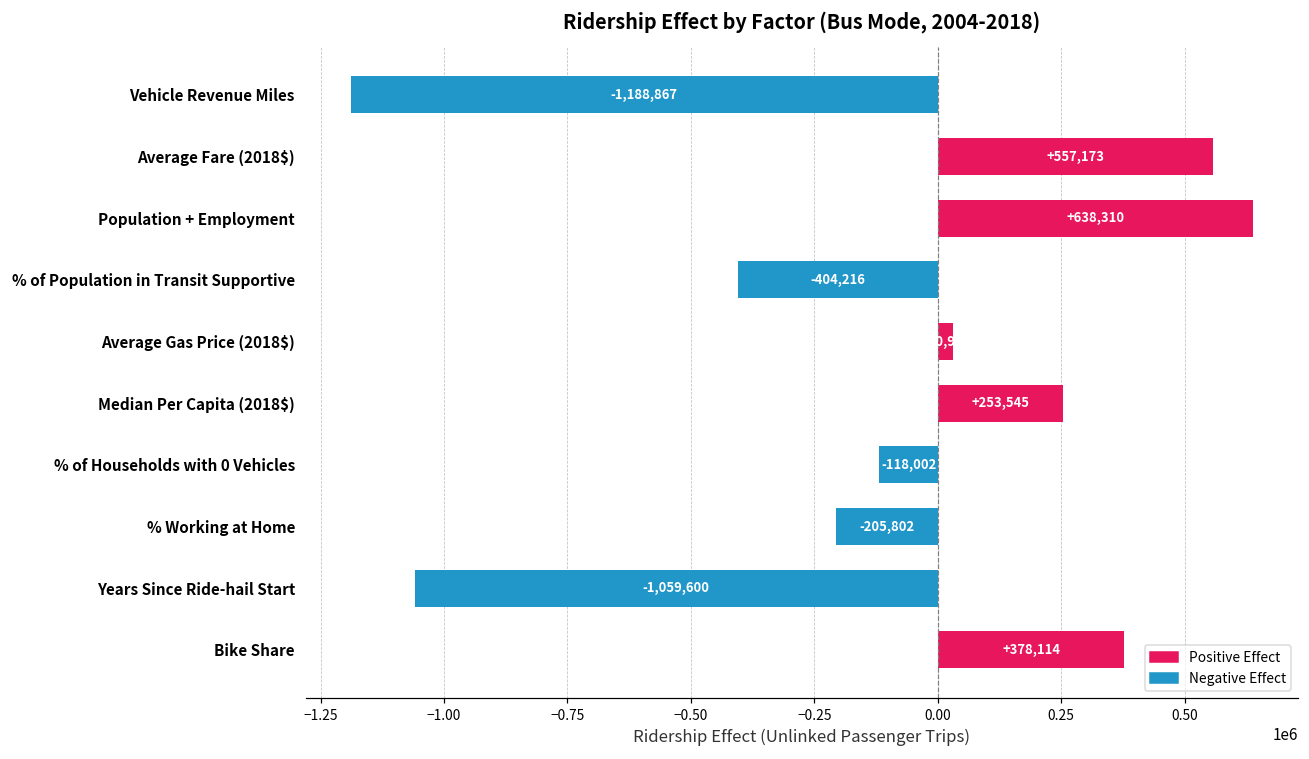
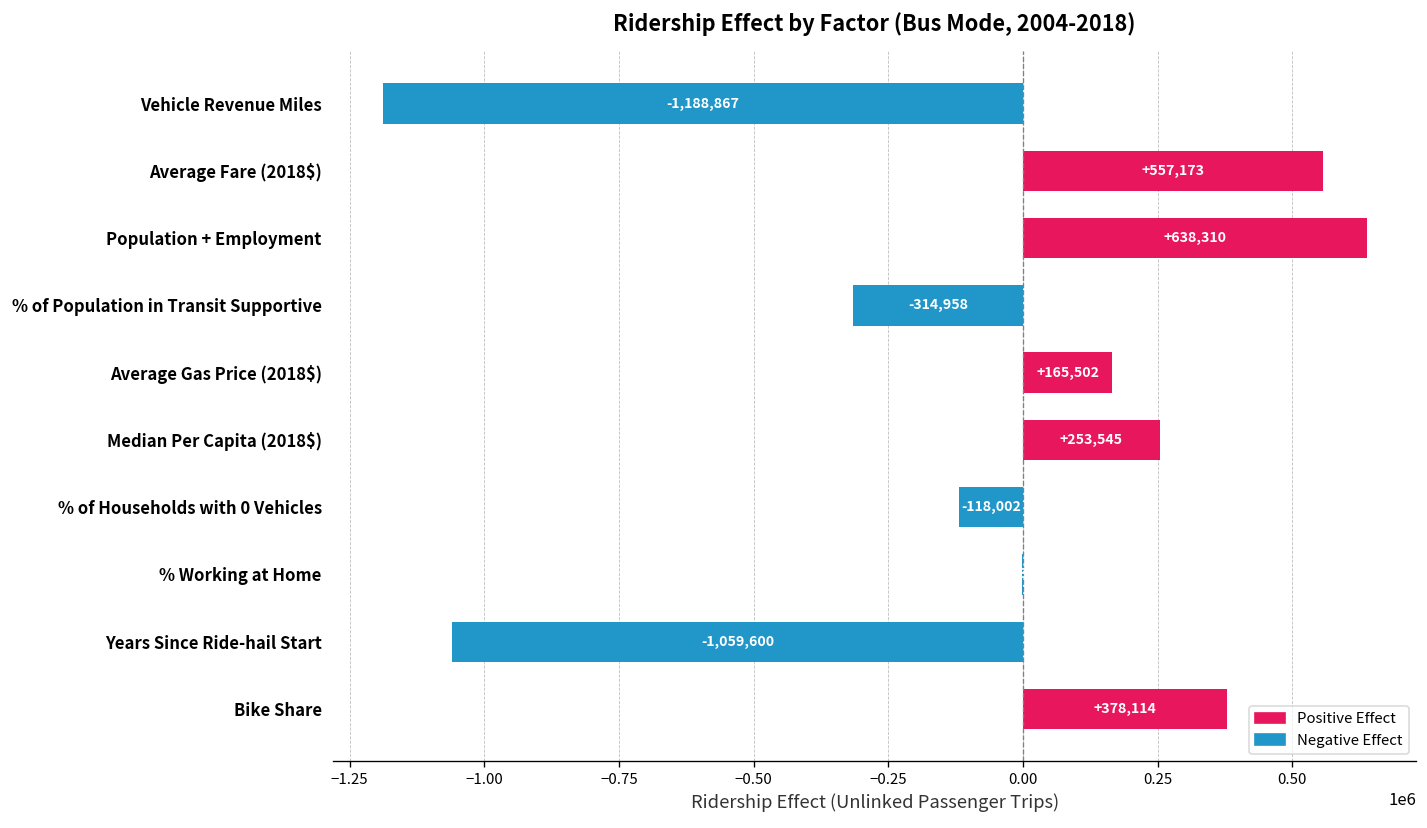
% of Population in Transit Supportive: -404,216 -> -314,958
Average Gas Price (2018$): 30000 -> 170000
% Working at Home: -210000 -> 0
